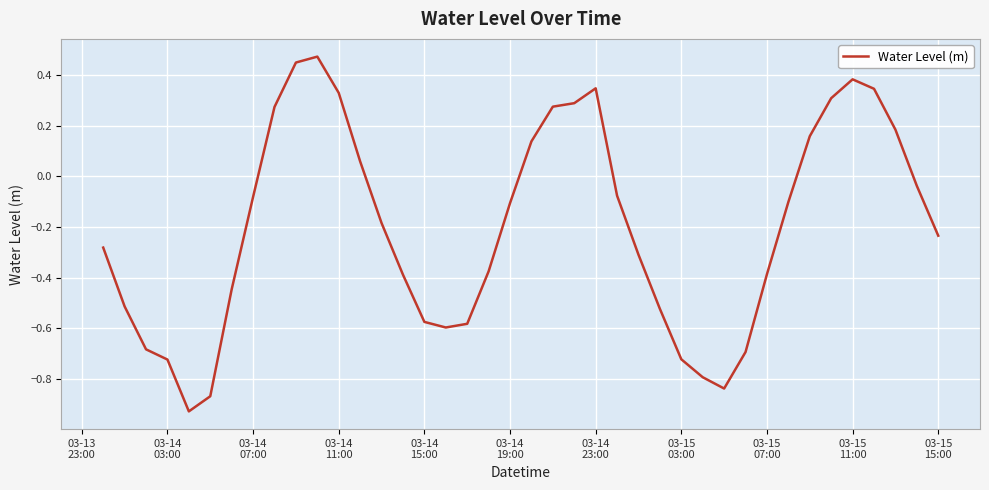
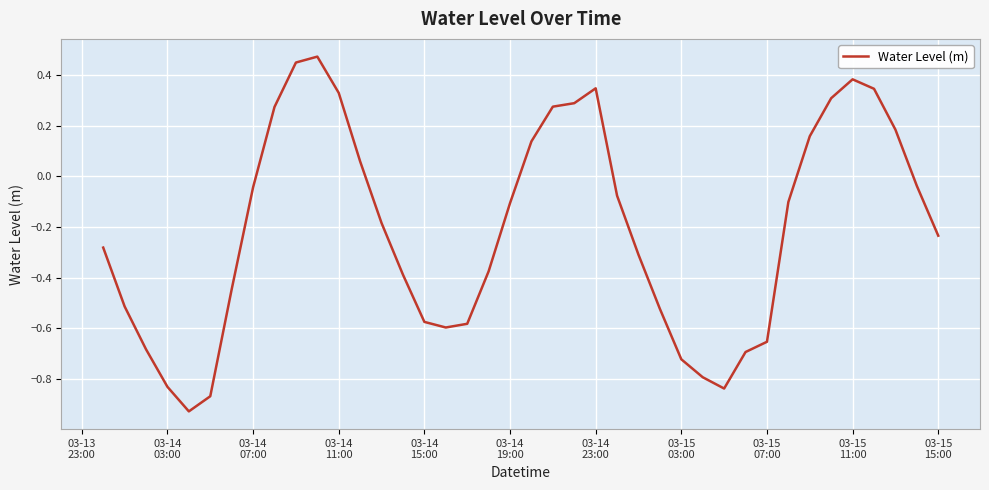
03-14 03:00: -0.72 -> -0.83
03-14 07:00: -0.08 -> -0.04
03-15 07:00: -0.39 -> -0.65
